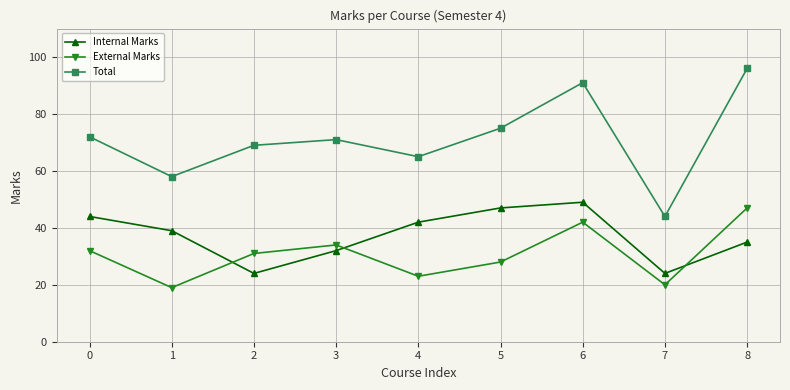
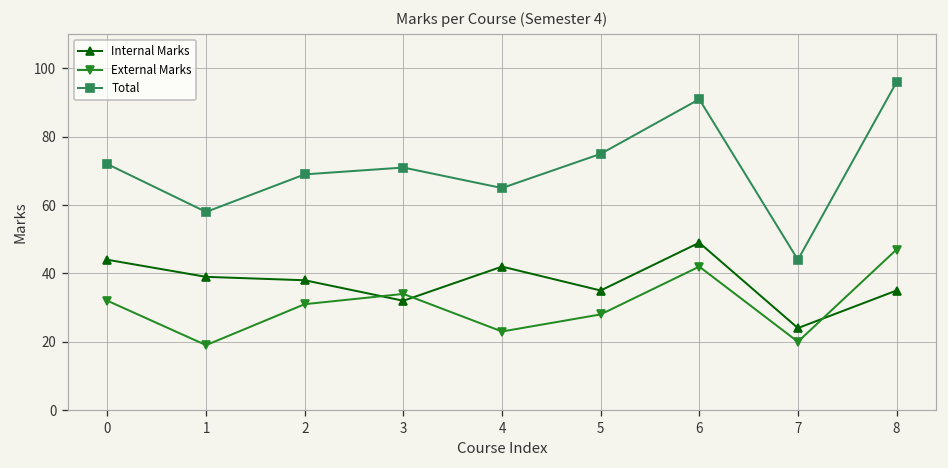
Internal Marks, 2: 24 -> 38
Internal Marks, 5: 47 -> 35
